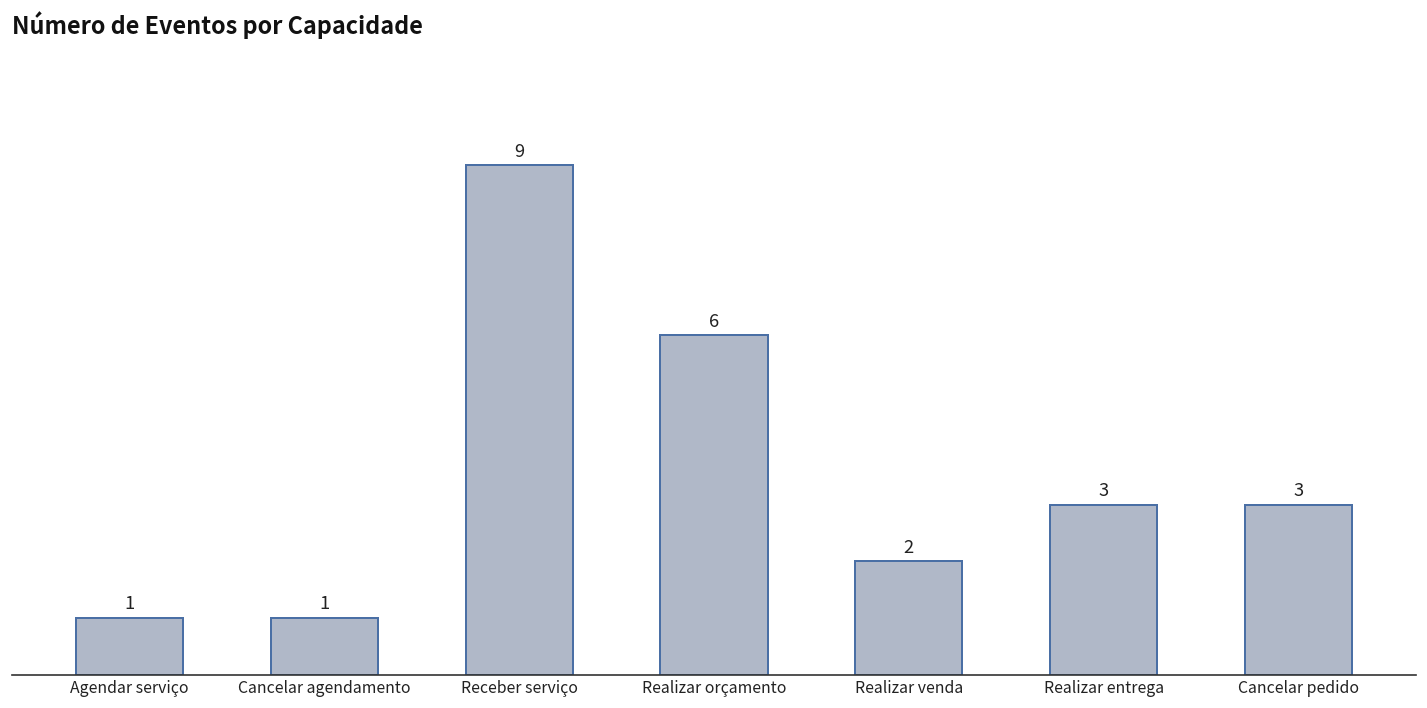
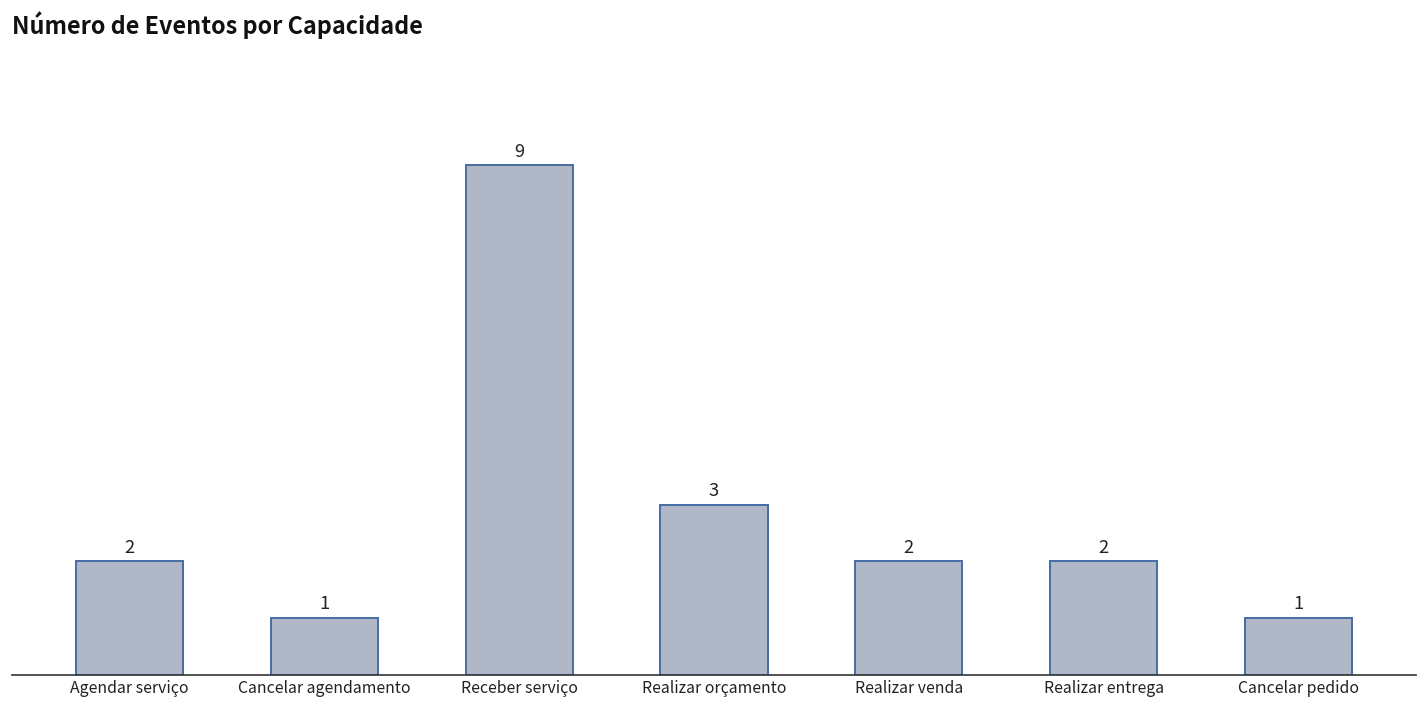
Agendar serviço: 1 -> 2
Realizar orçamento: 6 -> 3
Realizar entrega: 3 -> 2
Cancelar pedido: 3 -> 1
